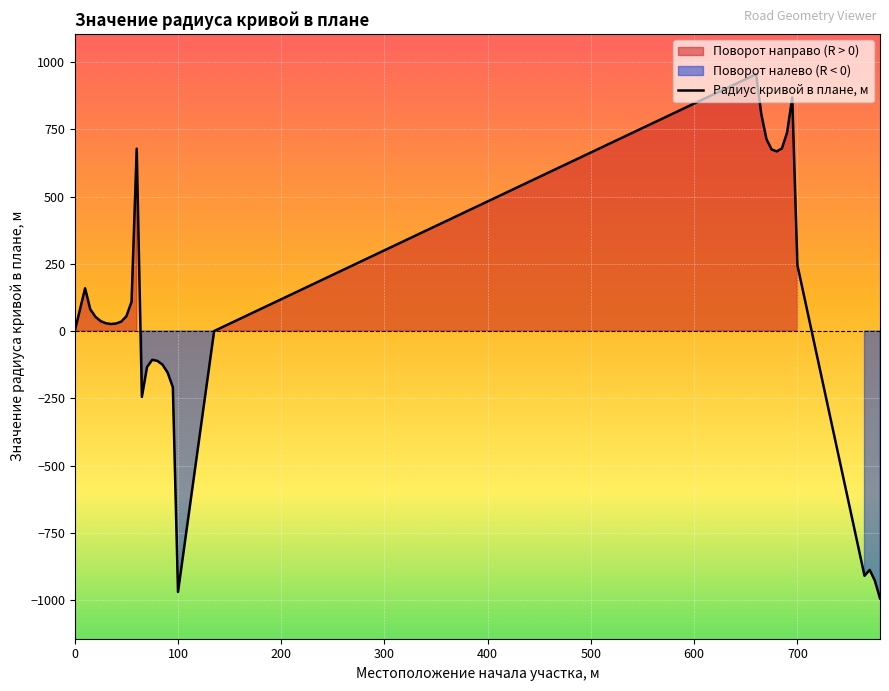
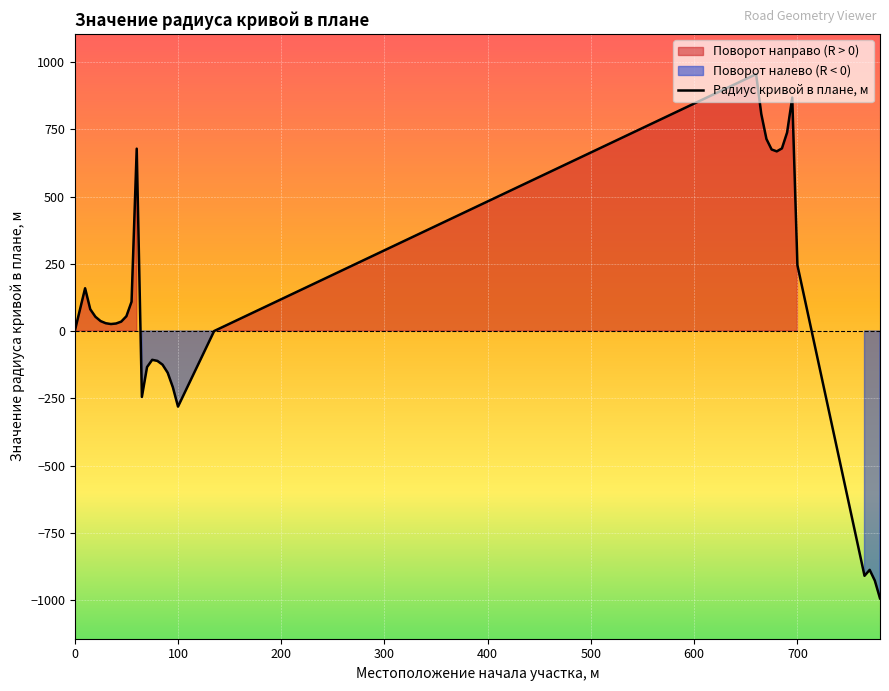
100: -970 -> -280
